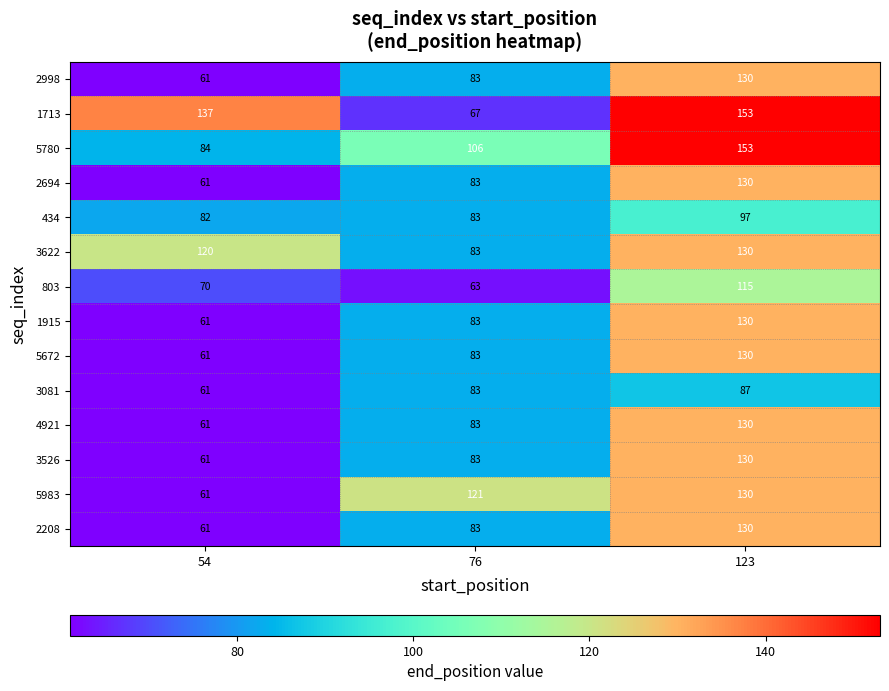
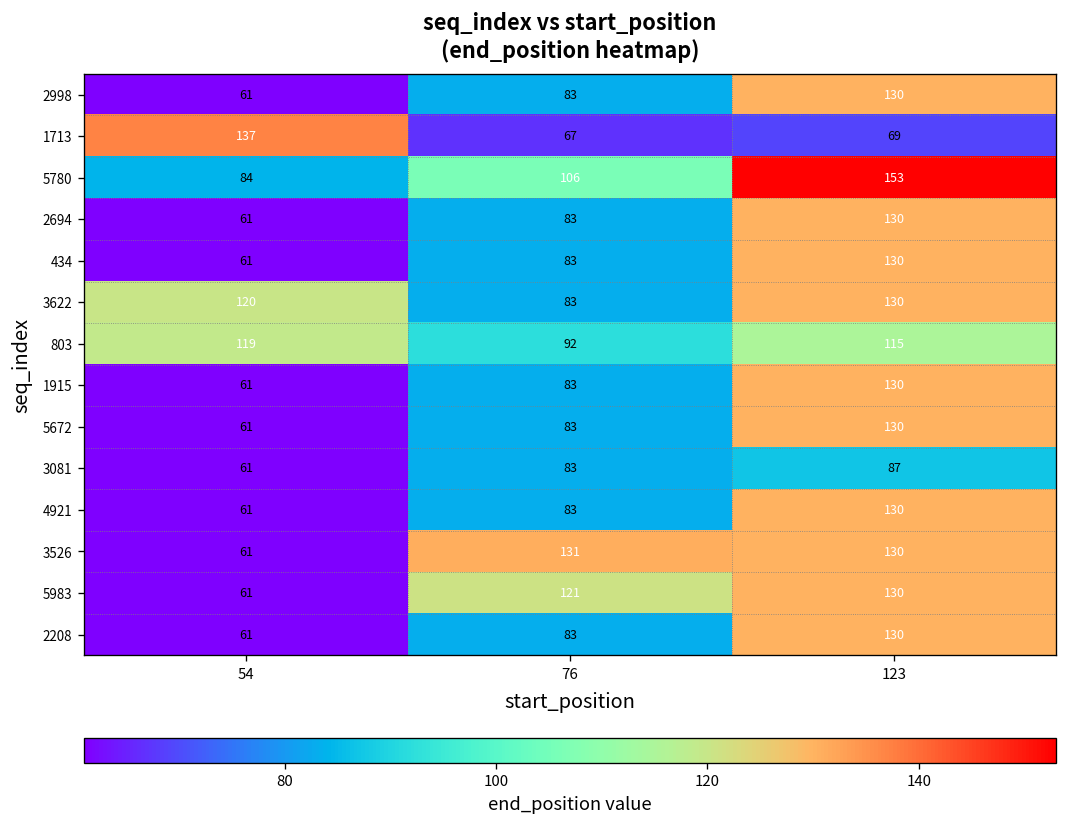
1713, 123: 153 -> 69
434, 54: 82 -> 61
434, 123: 97 -> 130
803, 54: 70 -> 119
803, 76: 63 -> 92
3526, 76: 83 -> 131
